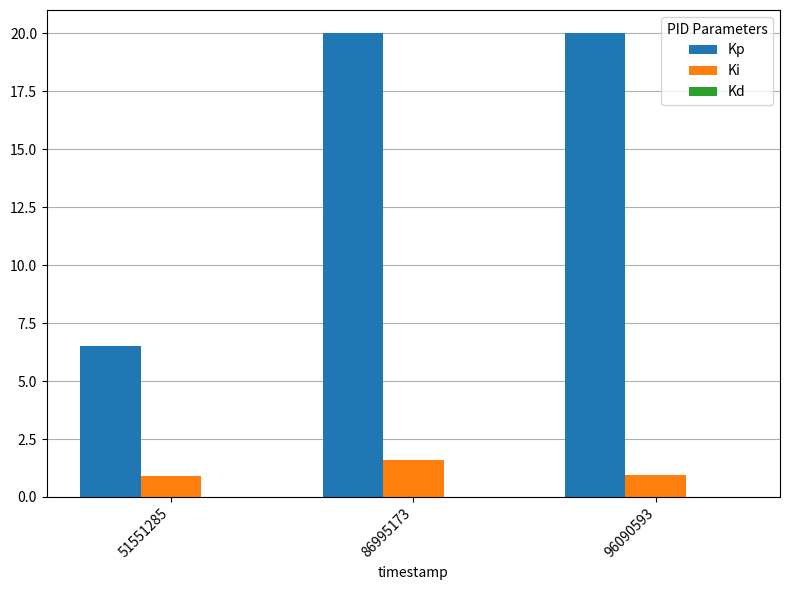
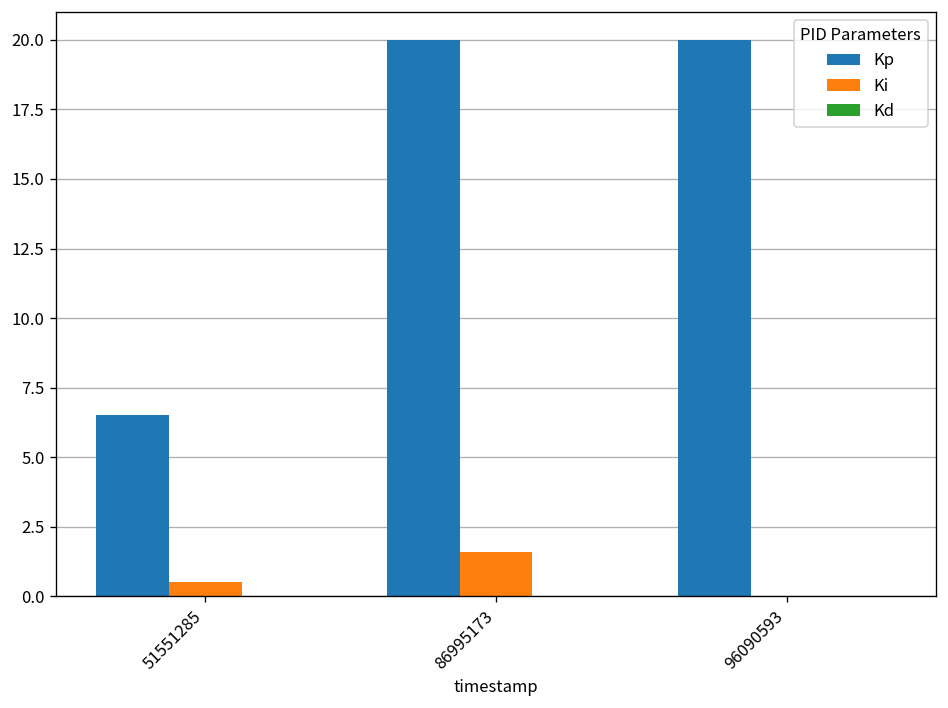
Ki, 51551285: 0.9 -> 0.5
Ki, 96090593: 1.0 -> 0.0
